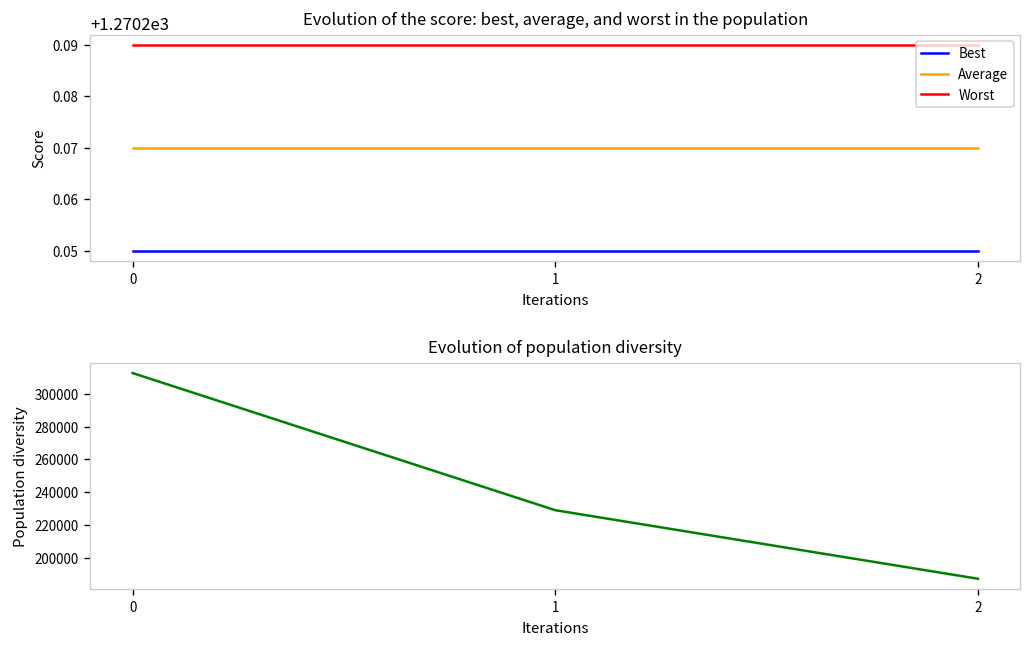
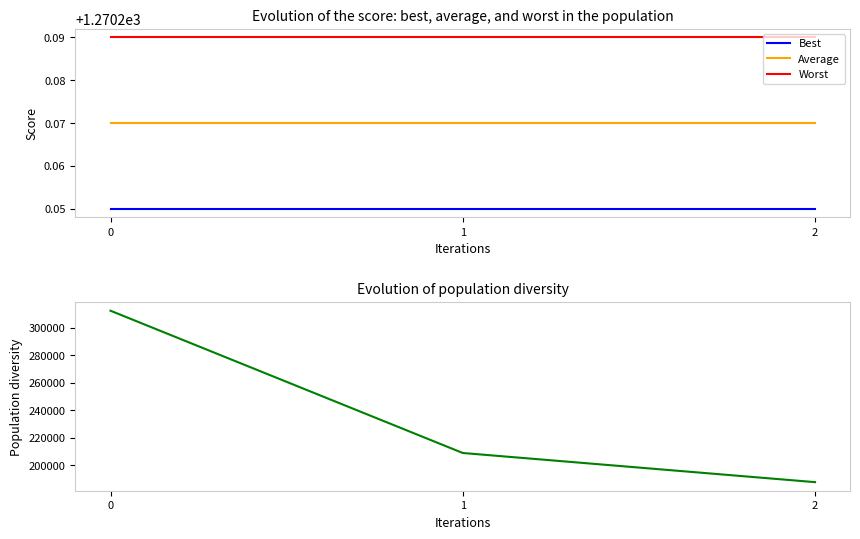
Evolution of population diversity, 1: 229000 -> 209000
